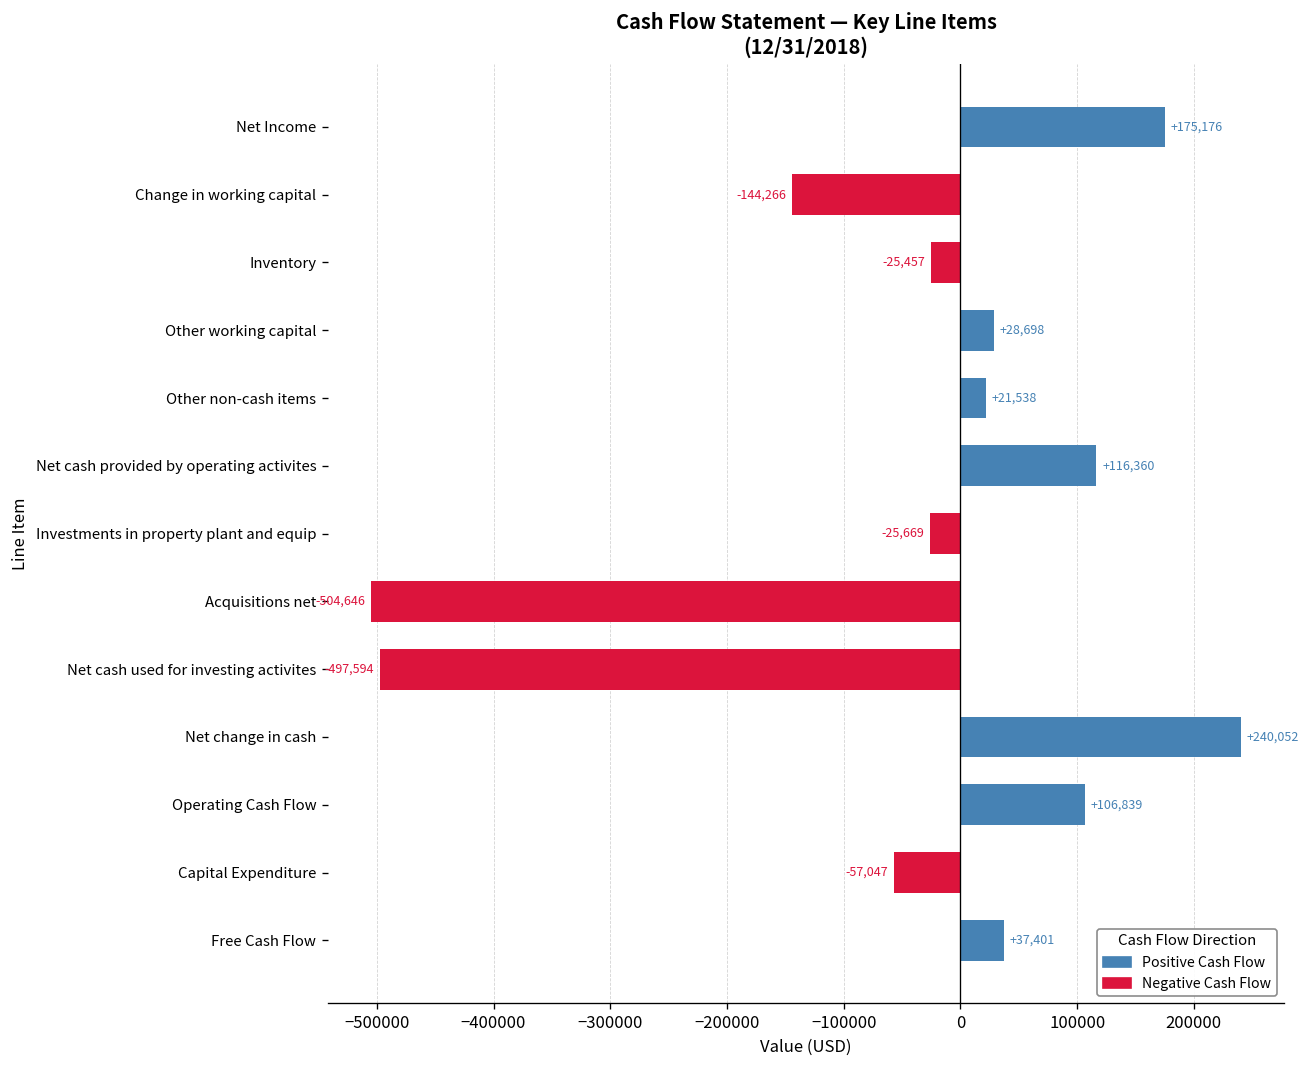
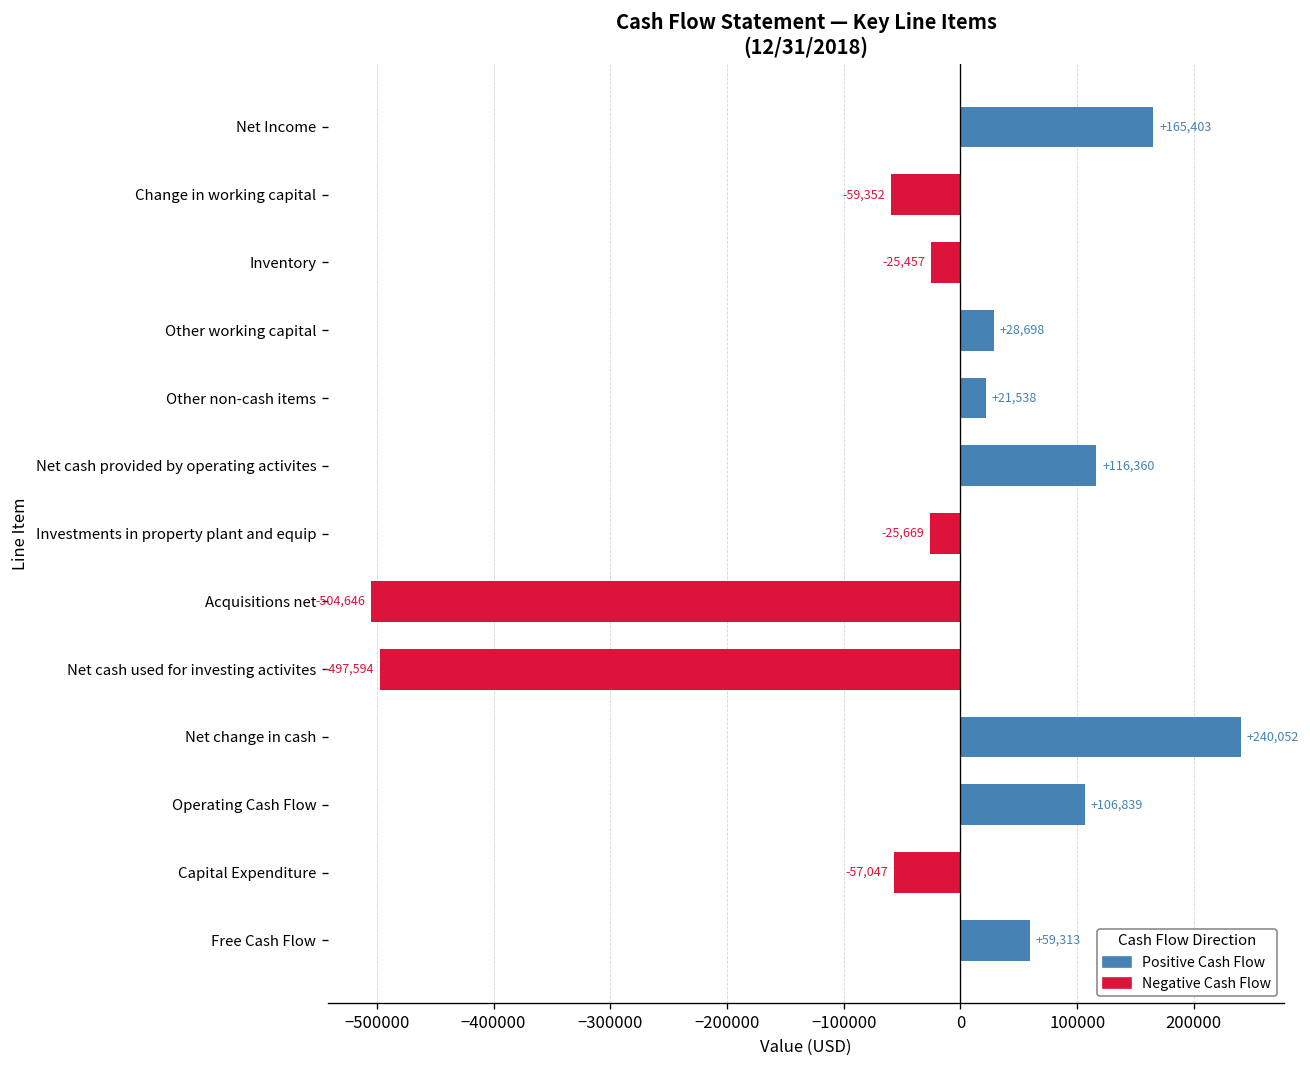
Net Income: +175,176 -> +165,403
Change in working capital: -144,266 -> -59,352
Free Cash Flow: +37,401 -> +59,313
